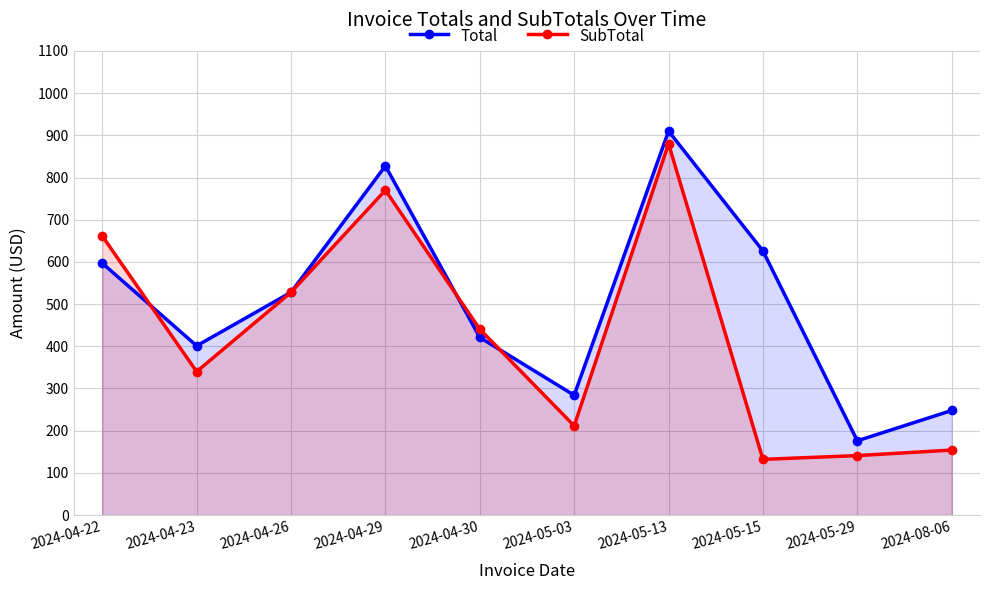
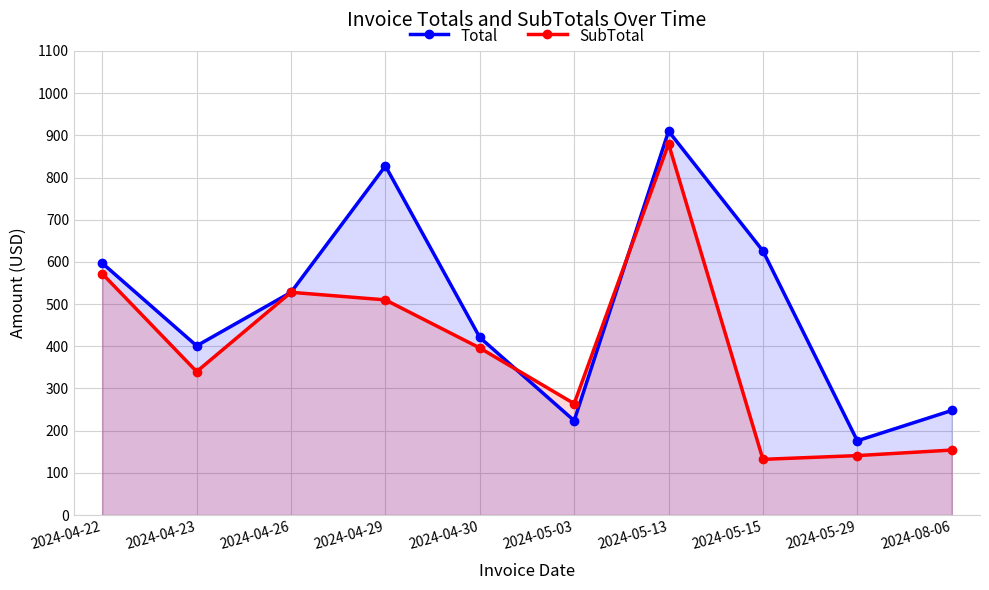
SubTotal, 2024-04-22: 660 -> 570
SubTotal, 2024-04-29: 770 -> 510
SubTotal, 2024-04-30: 440 -> 400
Total, 2024-05-03: 280 -> 220
SubTotal, 2024-05-03: 210 -> 260
